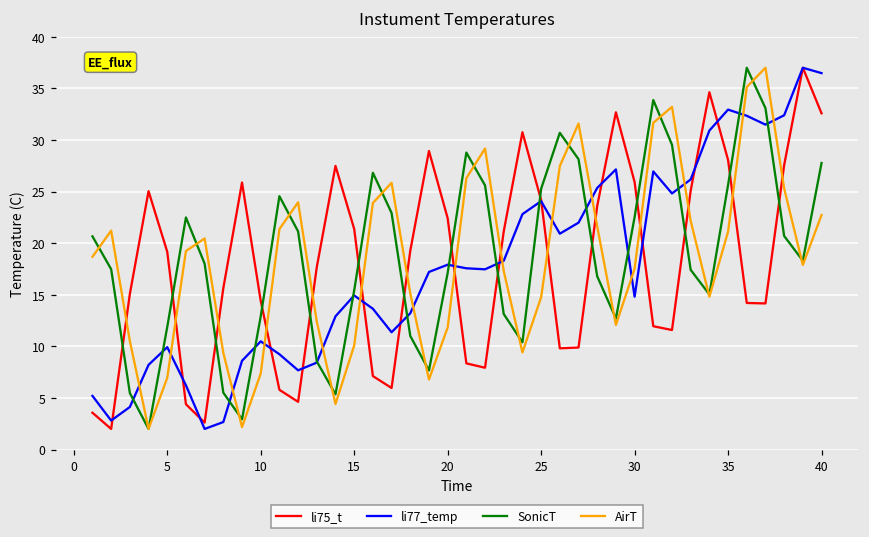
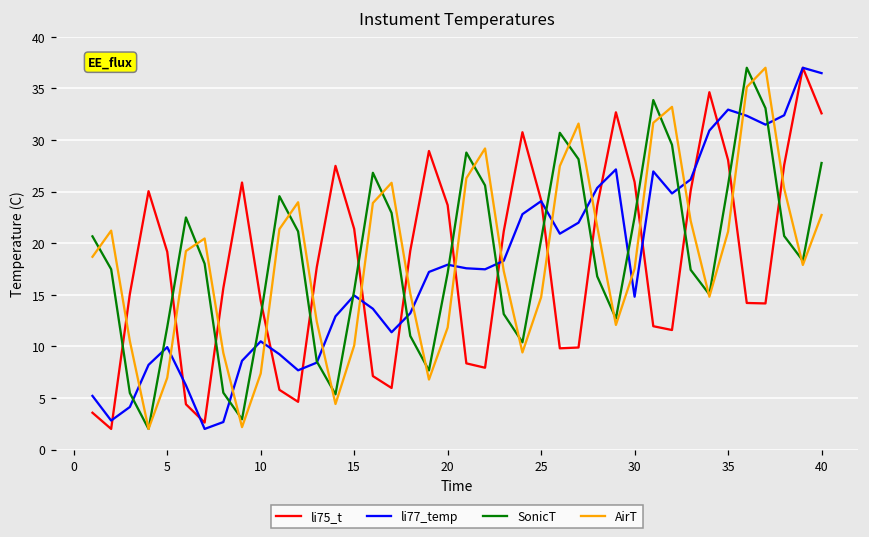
li75_t, 20: 22 -> 24
SonicT, 25: 25 -> 20
